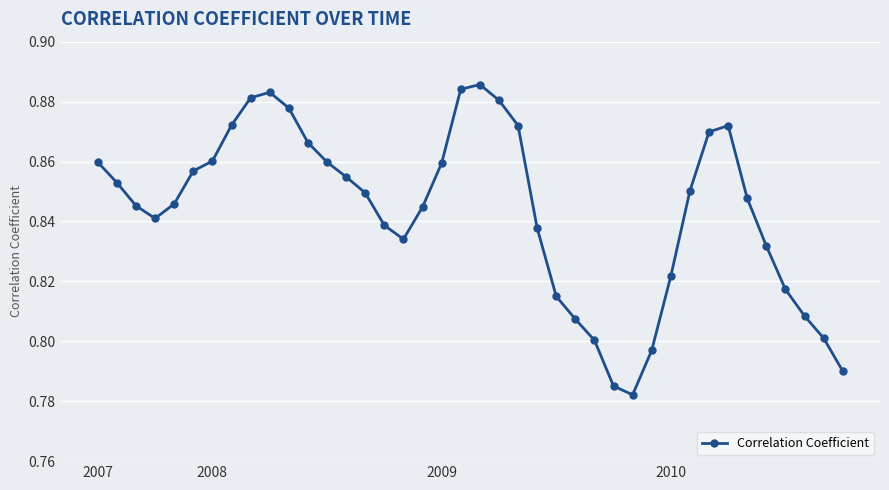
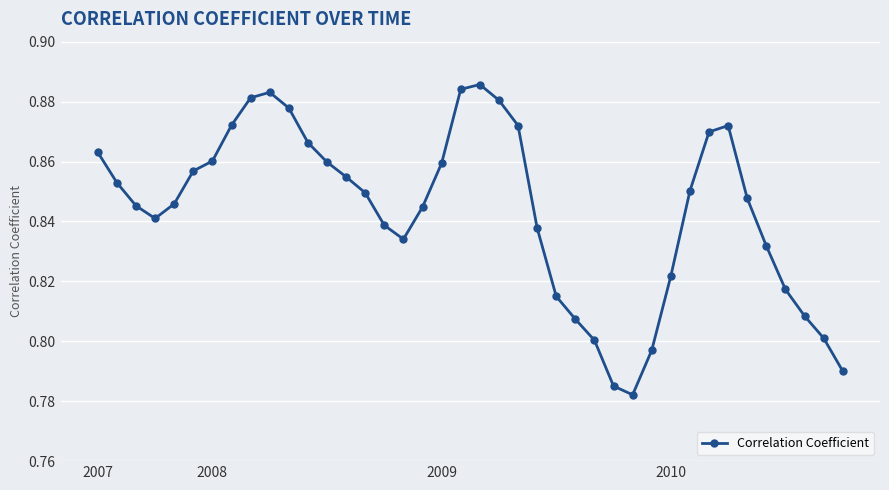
2007: 0.860 -> 0.863
